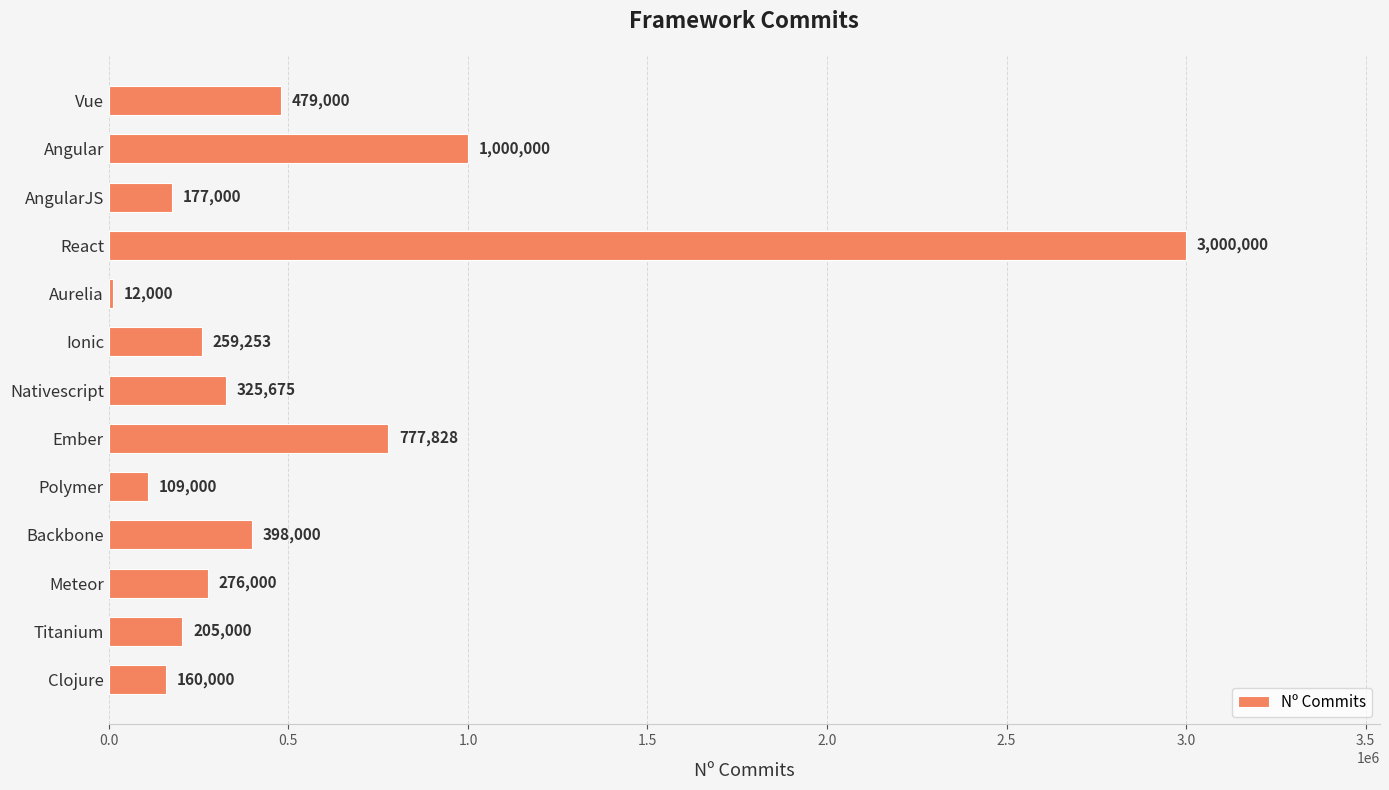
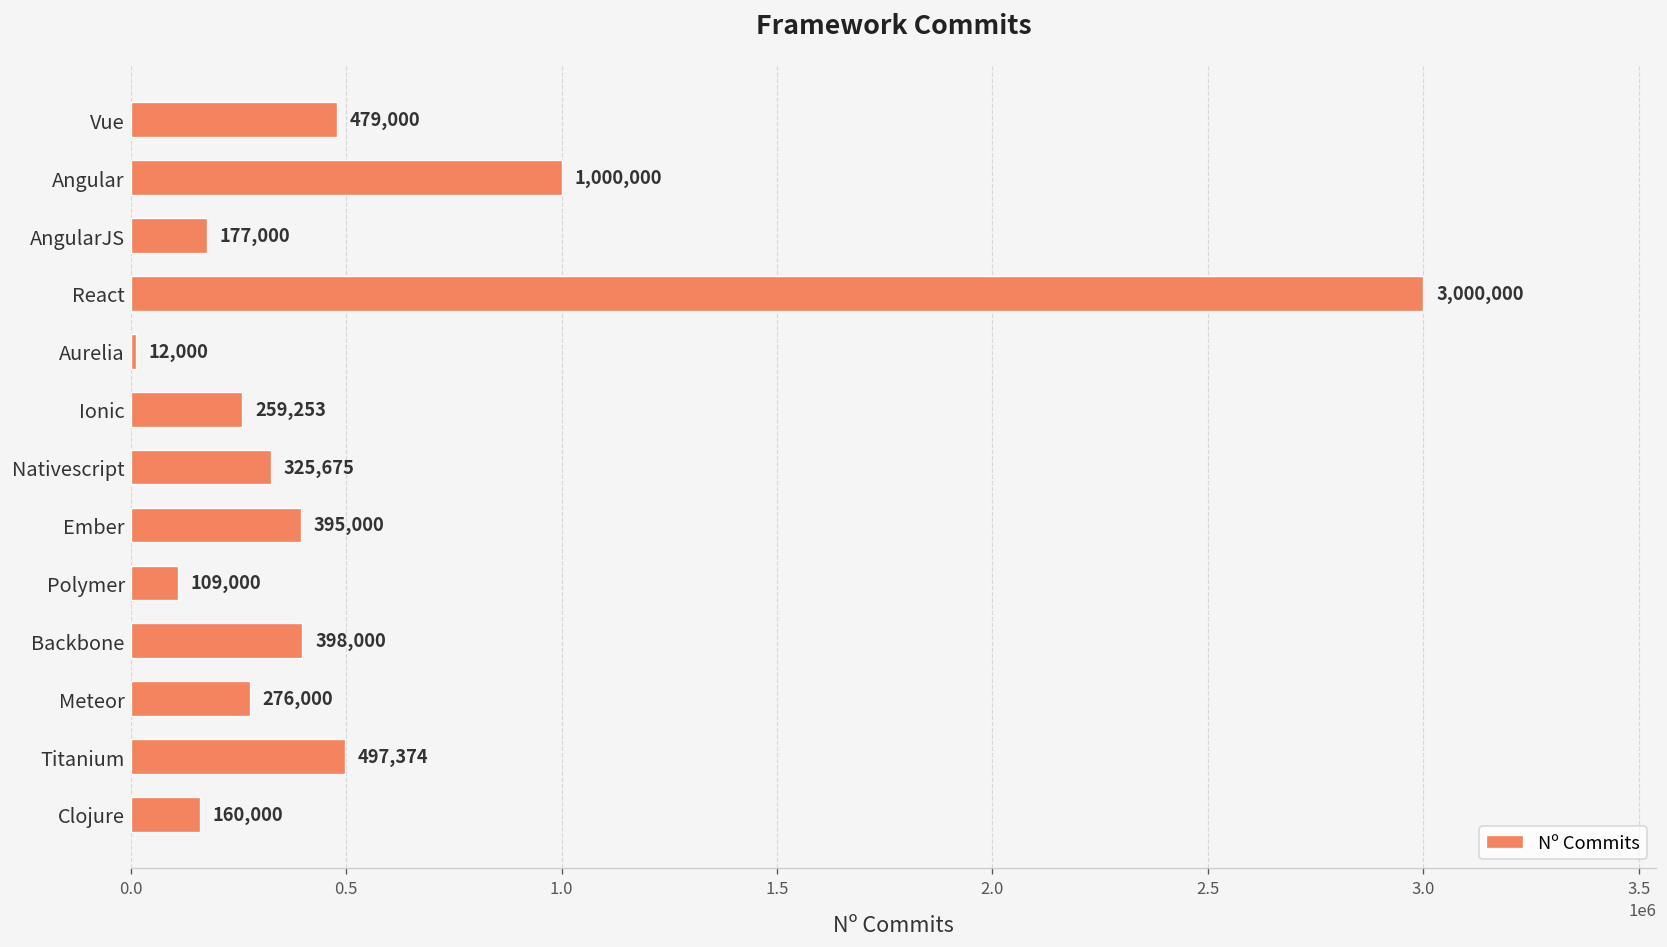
Ember: 777,828 -> 395,000
Titanium: 205,000 -> 497,374
